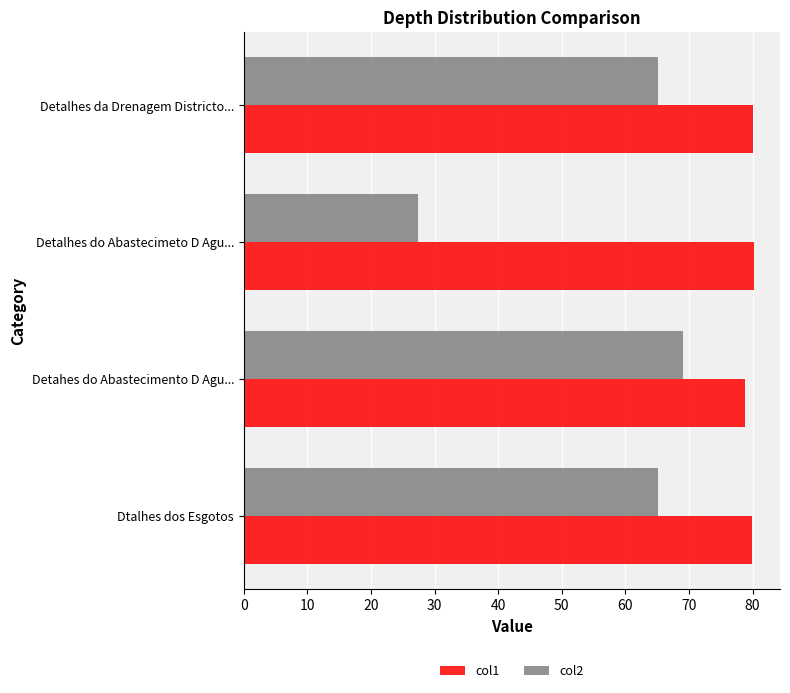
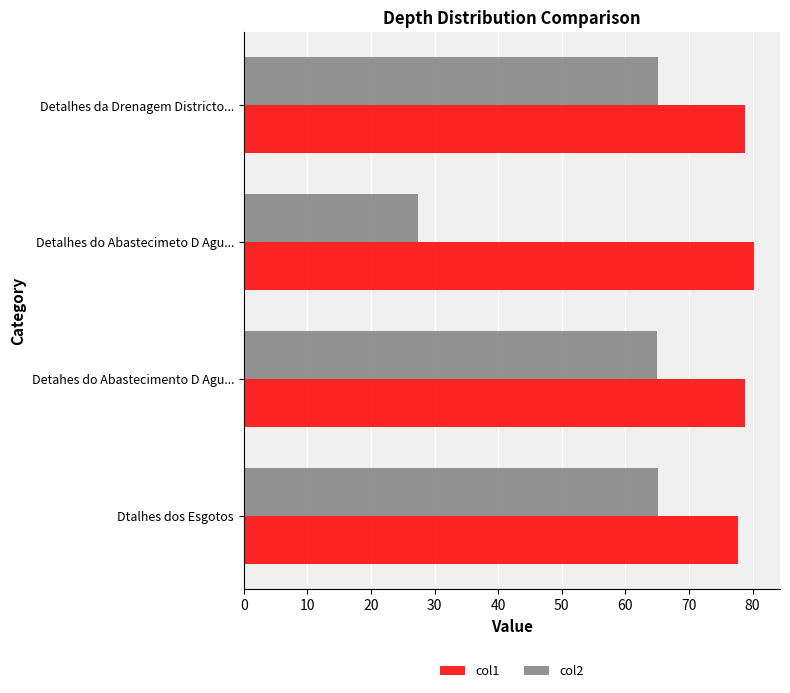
col1, Detalhes da Drenagem Districto...: 80 -> 79
col2, Detahes do Abastecimento D Agu...: 69 -> 65
col1, Dtalhes dos Esgotos: 80 -> 78
